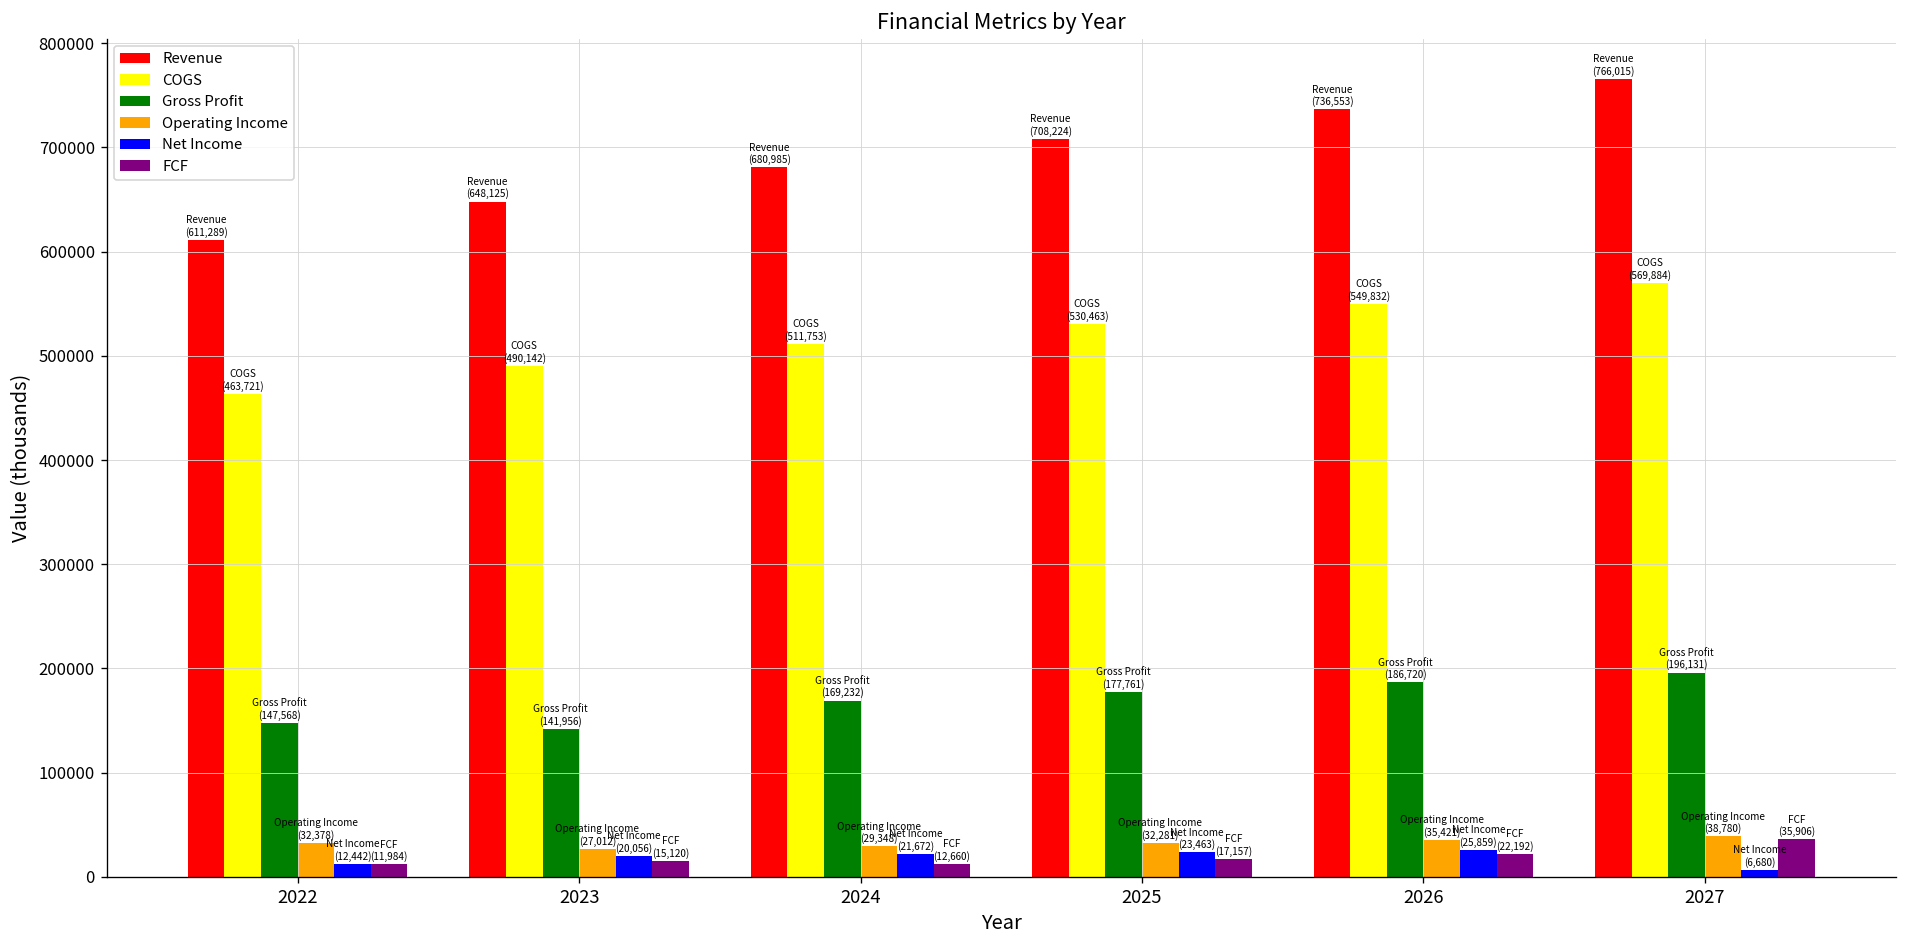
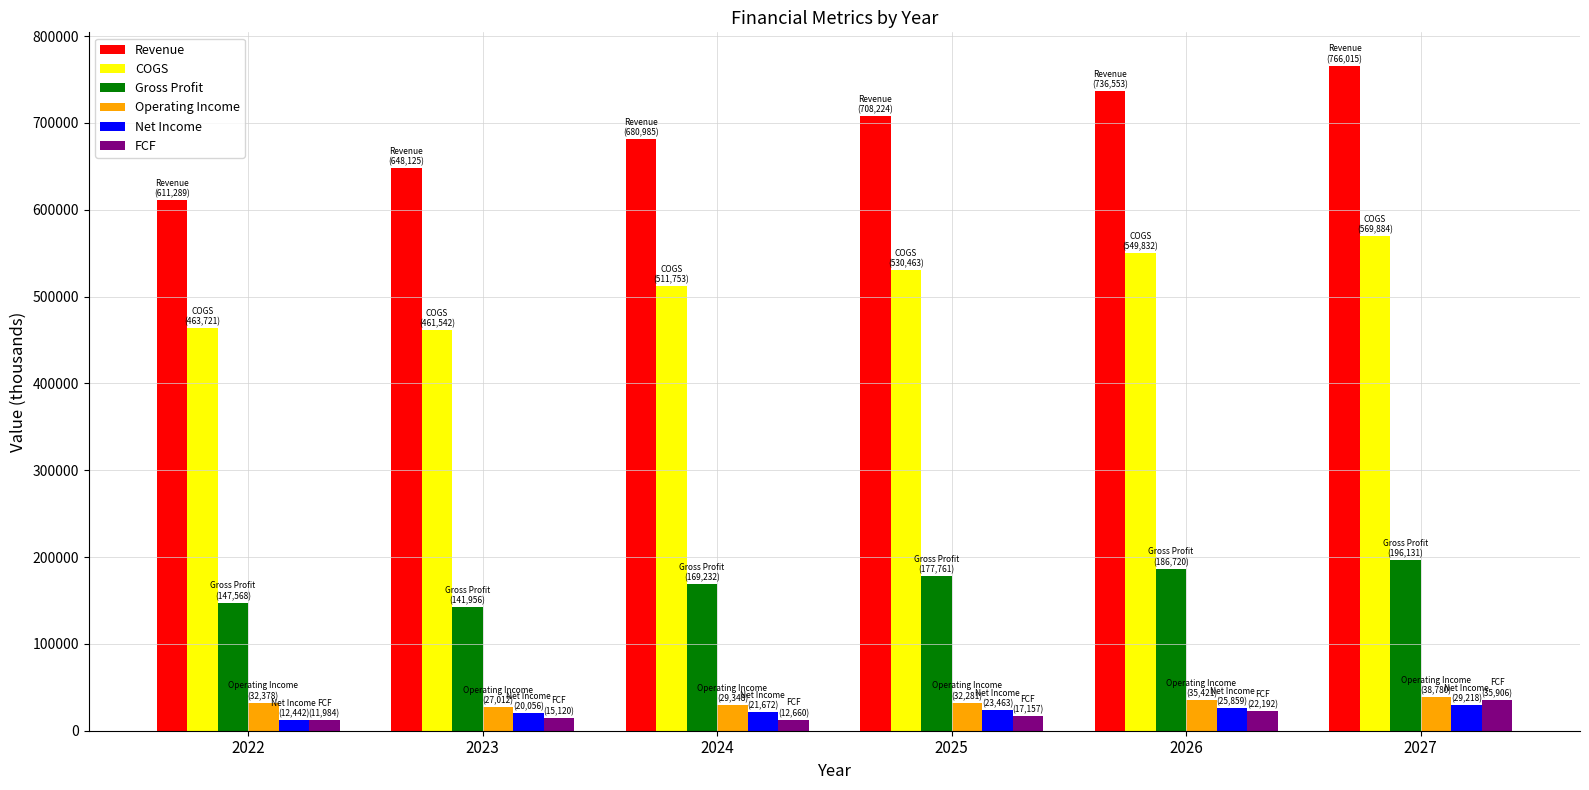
COGS, 2023: (490,142) -> (461,542)
Net Income, 2027: (6,680) -> (29,218)
